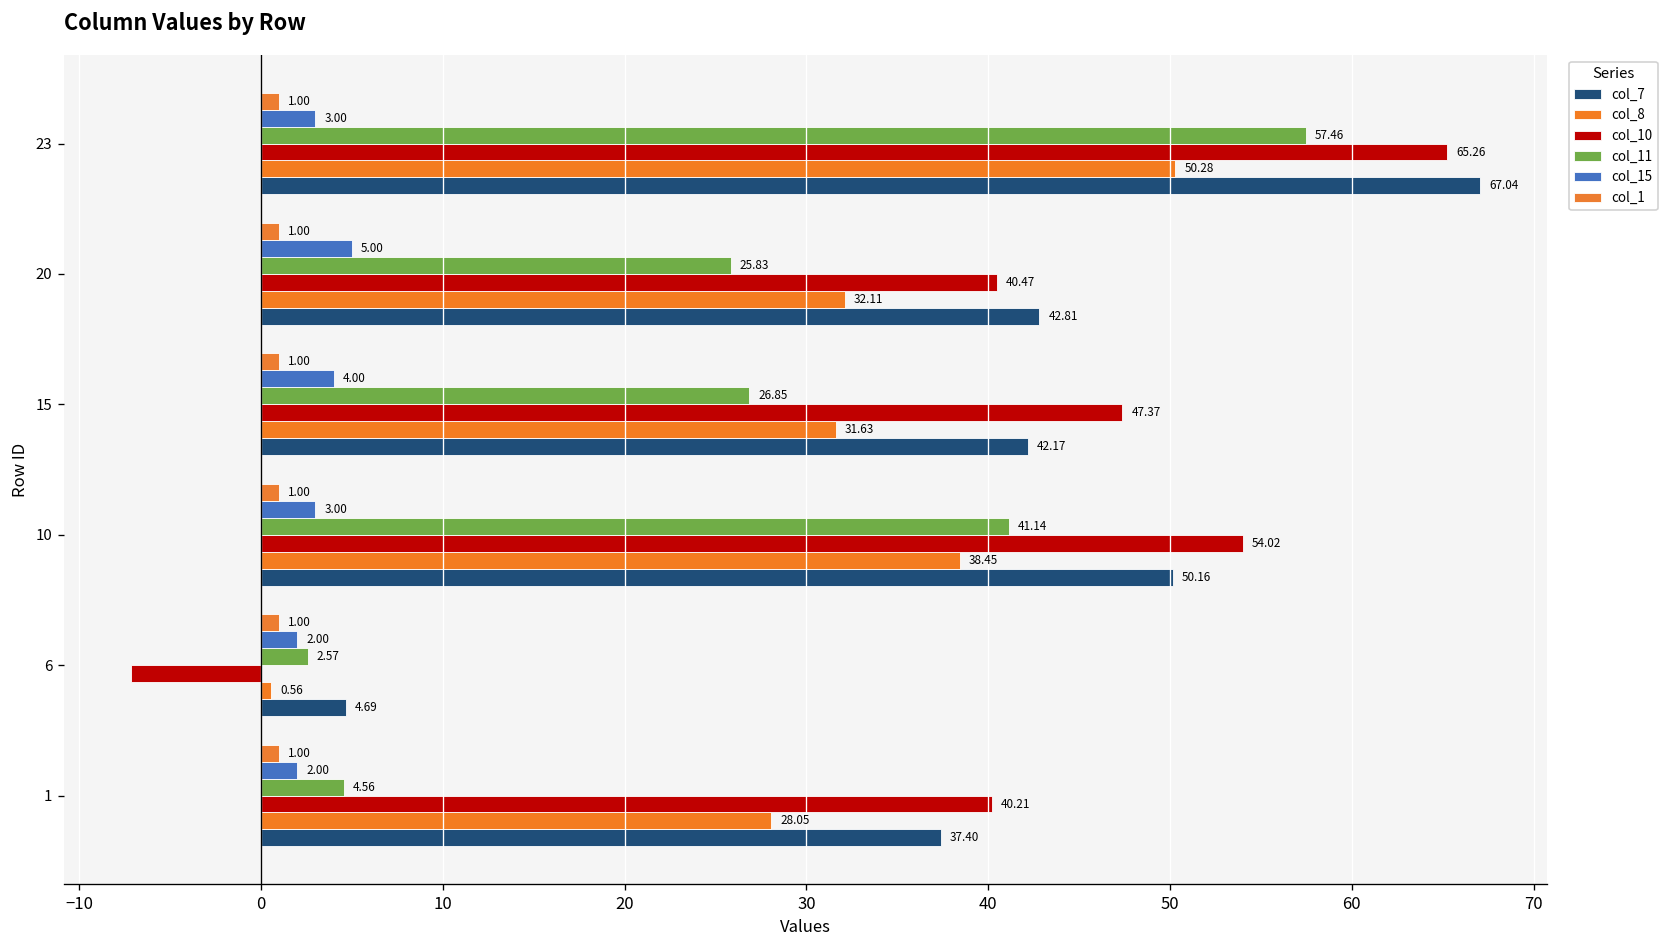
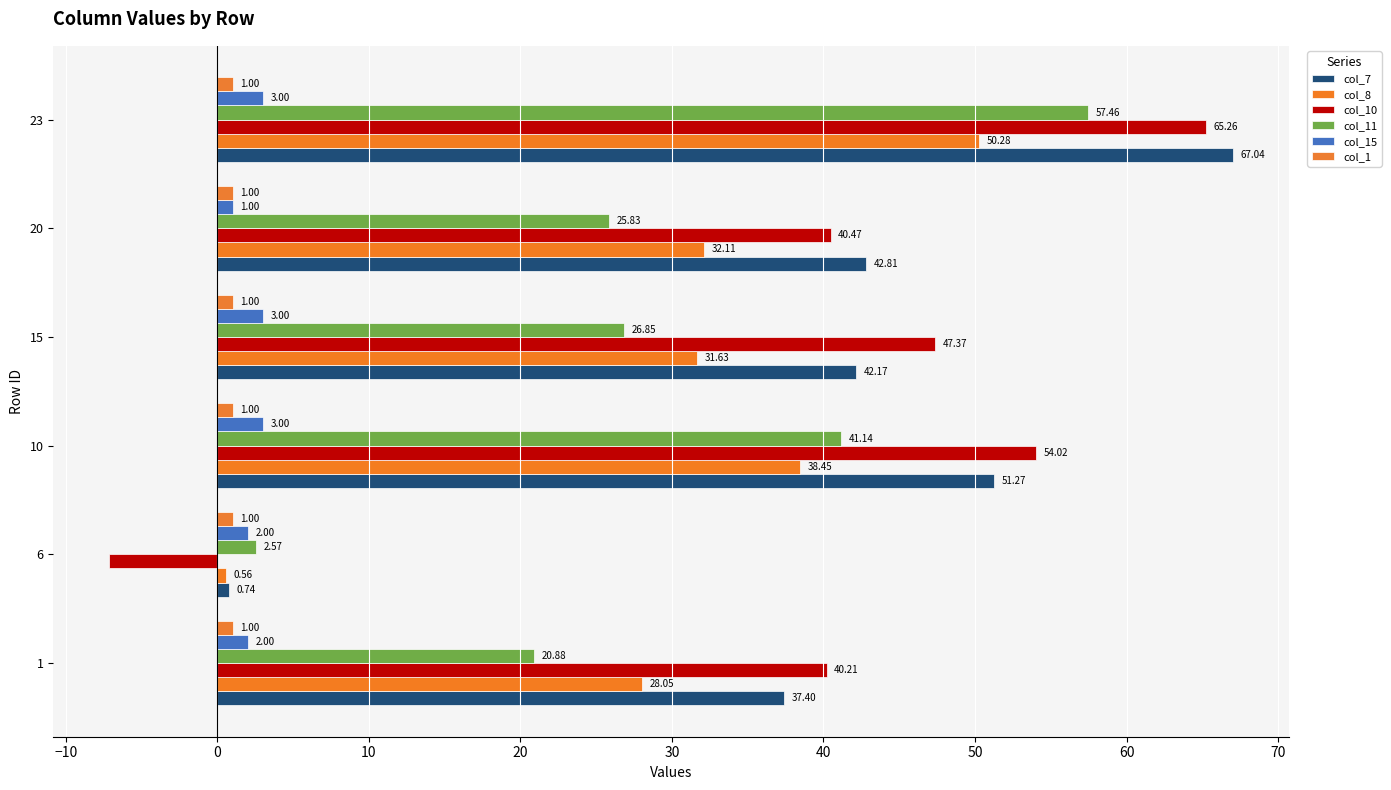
col_15, 20: 5.00 -> 1.00
col_15, 15: 4.00 -> 3.00
col_7, 10: 50.16 -> 51.27
col_7, 6: 4.69 -> 0.74
col_11, 1: 4.56 -> 20.88
